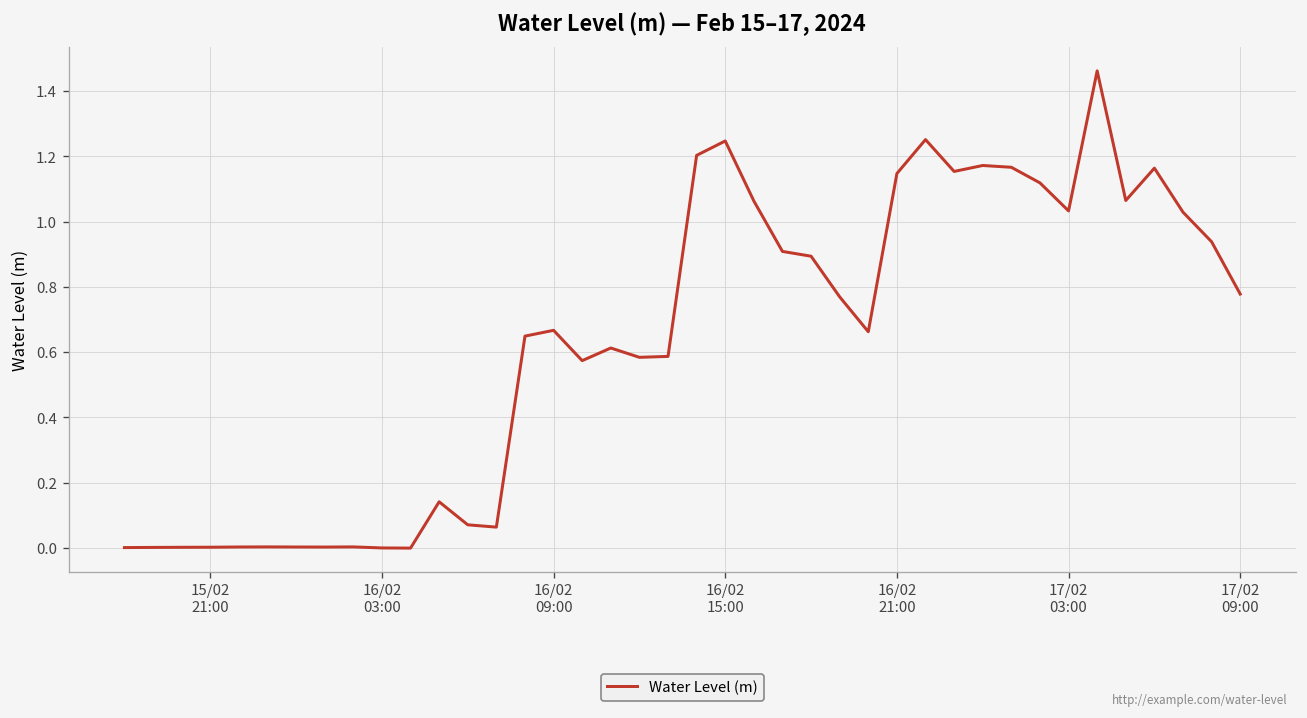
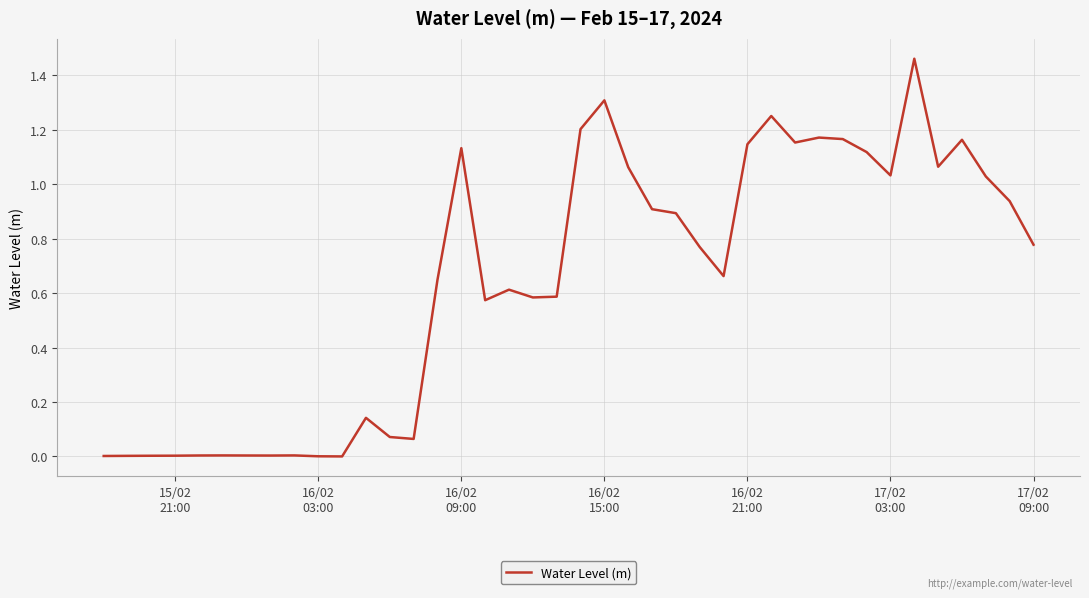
16/02 09:00: 0.67 -> 1.13
16/02 15:00: 1.25 -> 1.31
